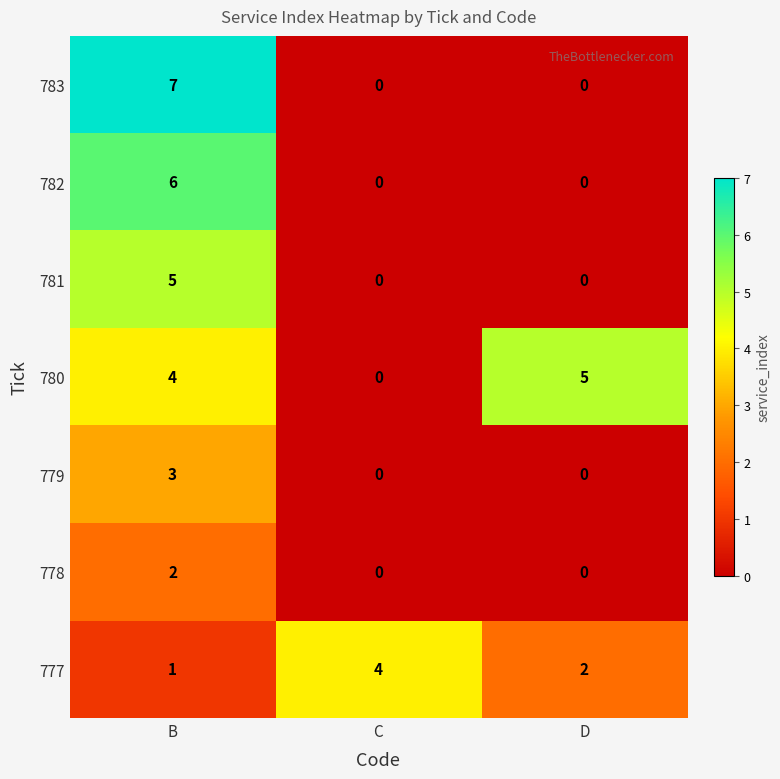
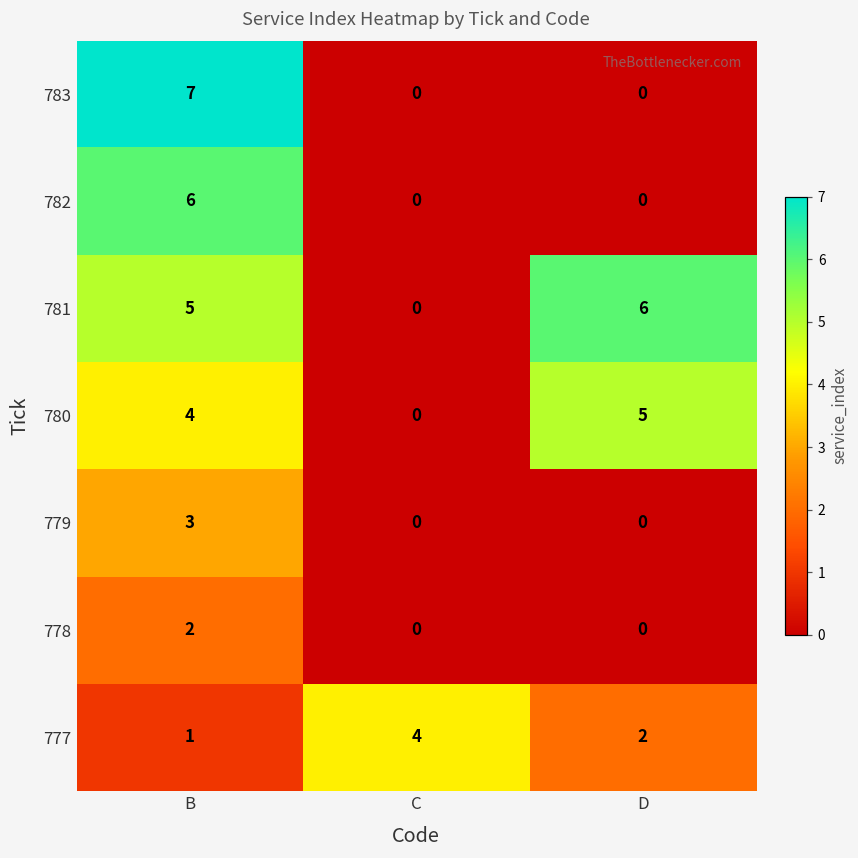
781, D: 0 -> 6
